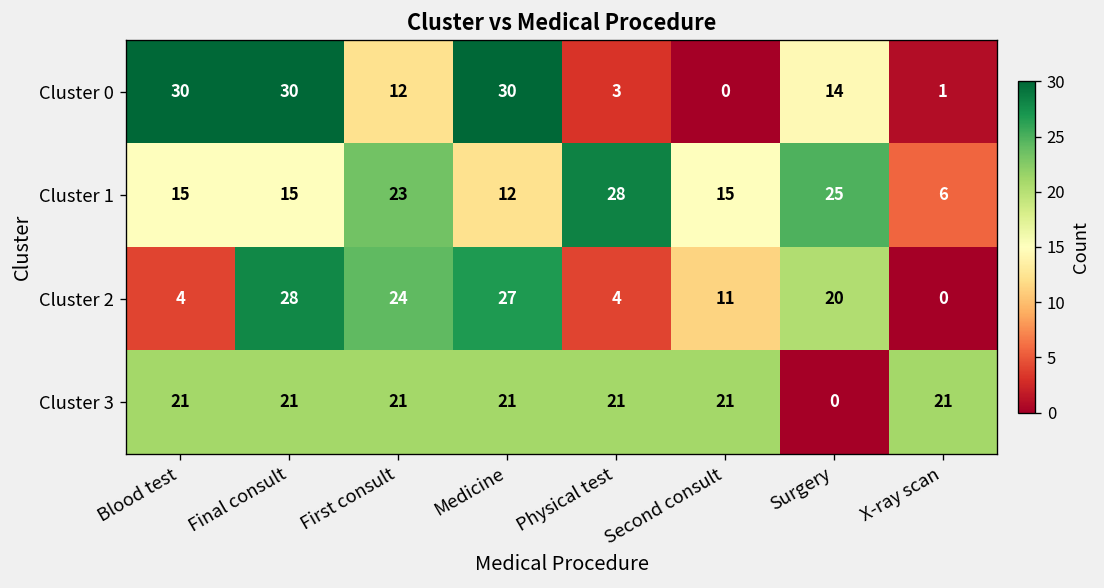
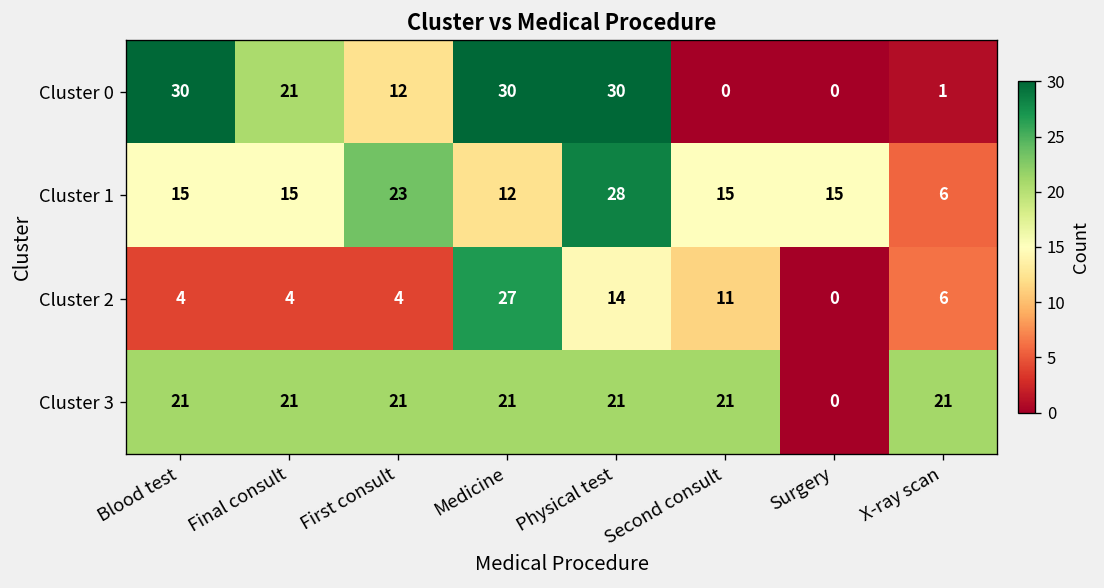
Cluster 0, Final consult: 30 -> 21
Cluster 0, Physical test: 3 -> 30
Cluster 0, Surgery: 14 -> 0
Cluster 1, Surgery: 25 -> 15
Cluster 2, Final consult: 28 -> 4
Cluster 2, First consult: 24 -> 4
Cluster 2, Physical test: 4 -> 14
Cluster 2, Surgery: 20 -> 0
Cluster 2, X-ray scan: 0 -> 6
